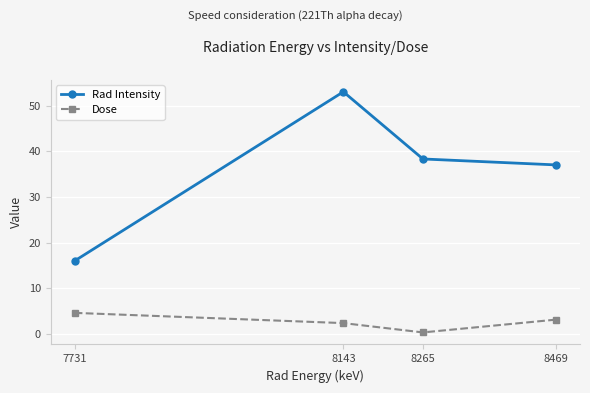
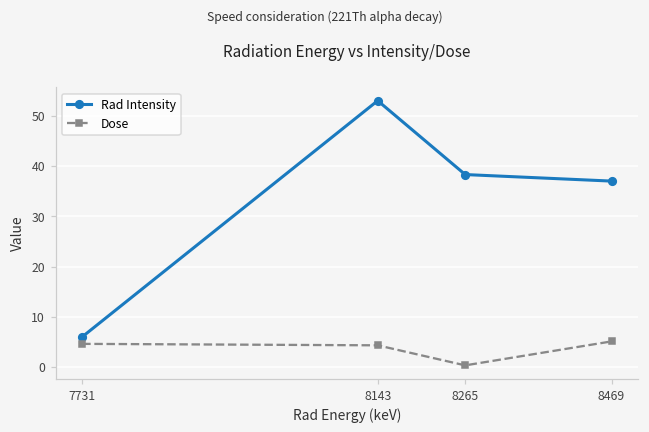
Rad Intensity, 7731: 16 -> 6
Dose, 8143: 2 -> 4
Dose, 8469: 3 -> 5
